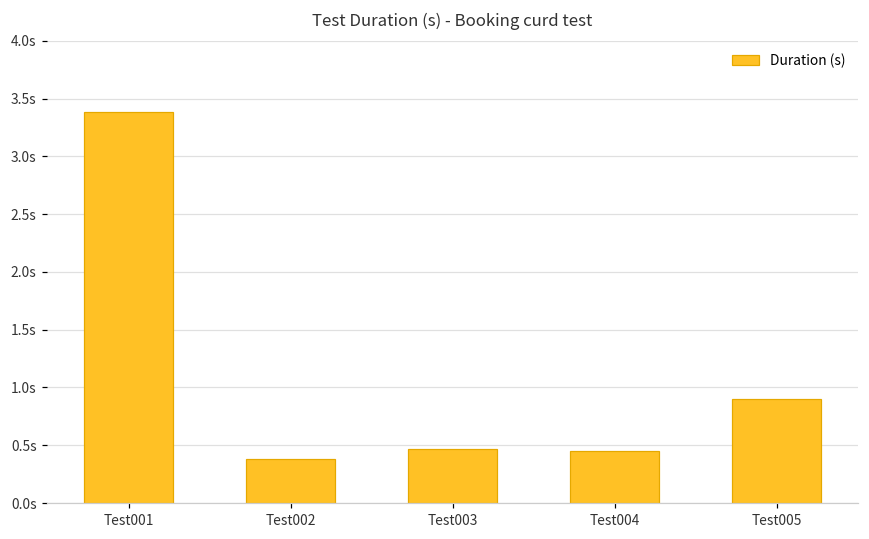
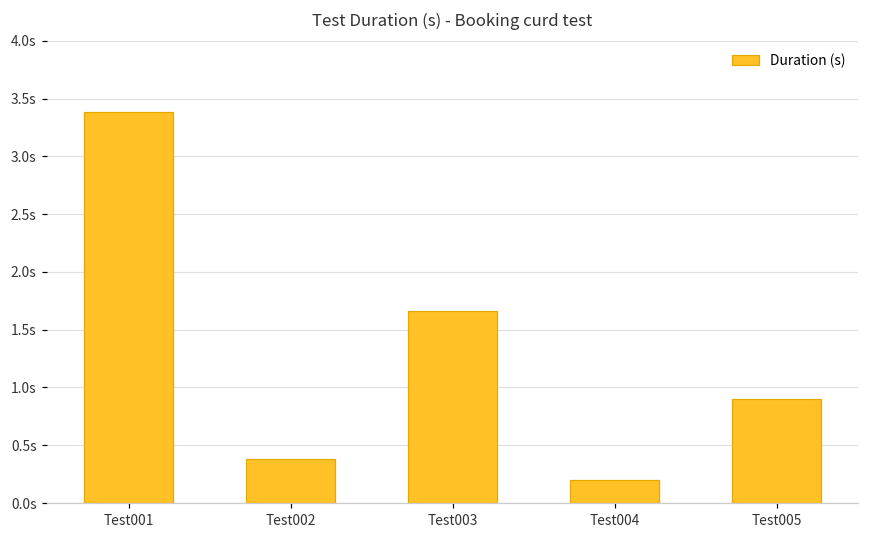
Test003: 0.47s -> 1.66s
Test004: 0.45s -> 0.20s
